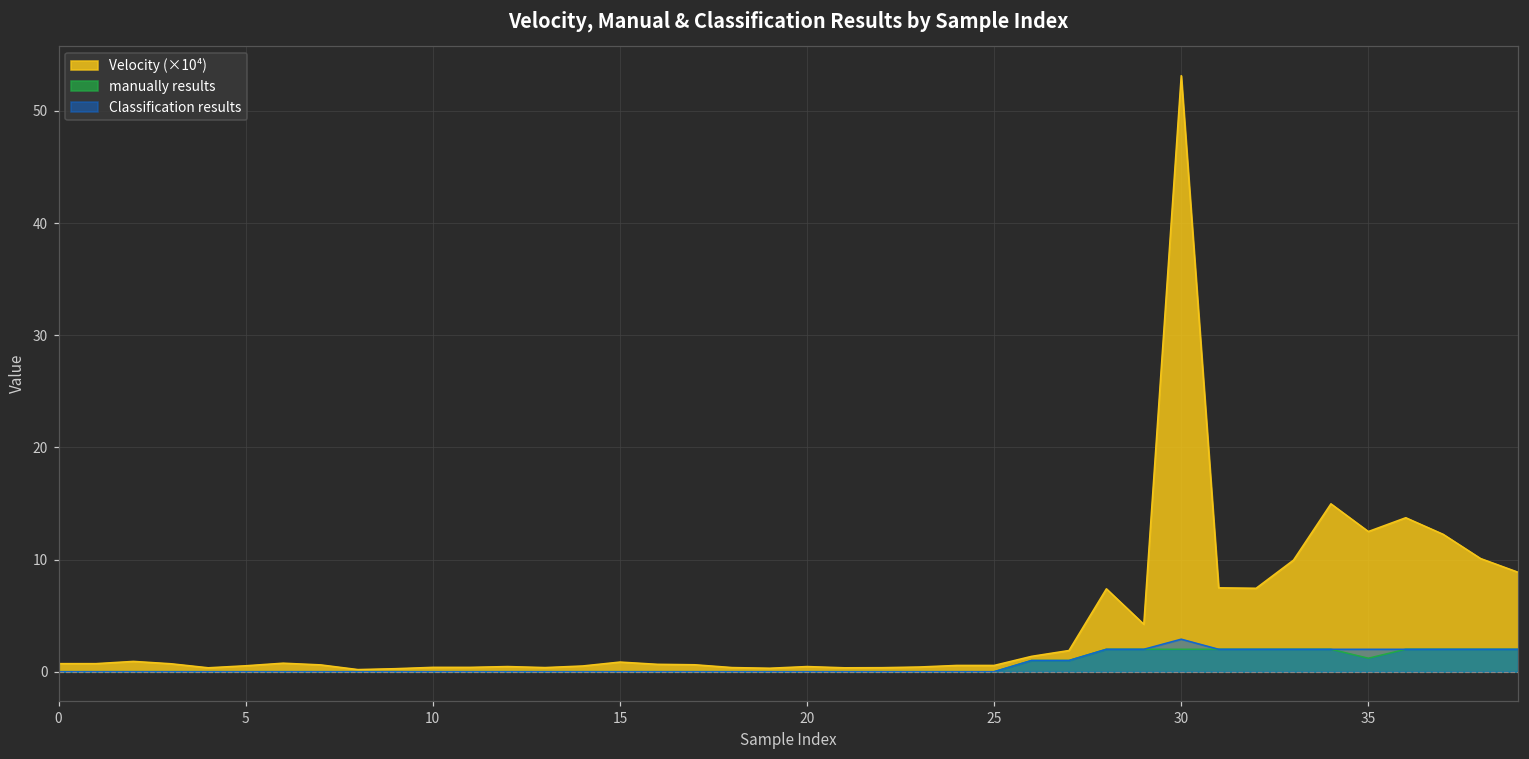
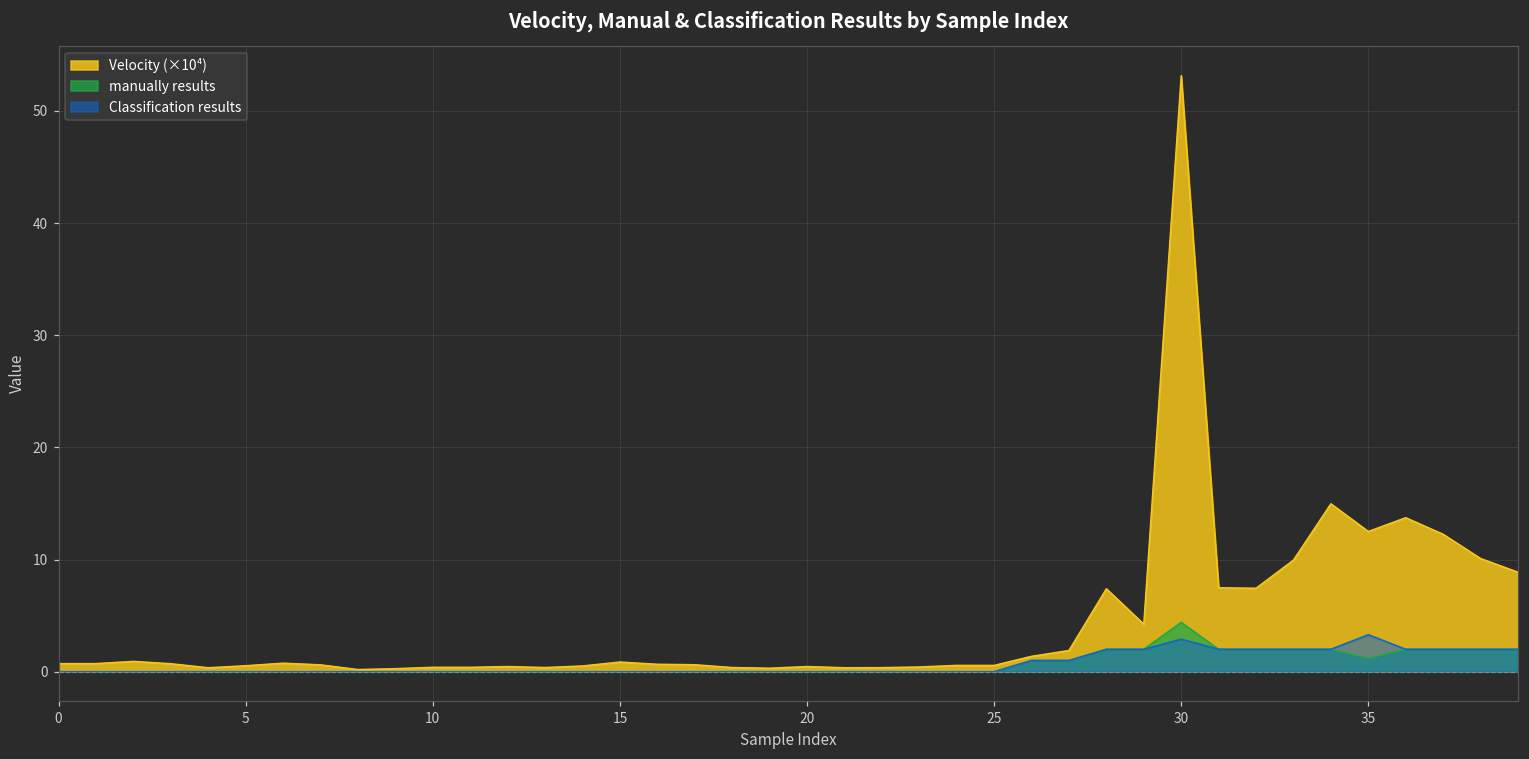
manually results, 30: 2.0 -> 4.4
Classification results, 35: 2.0 -> 3.3
